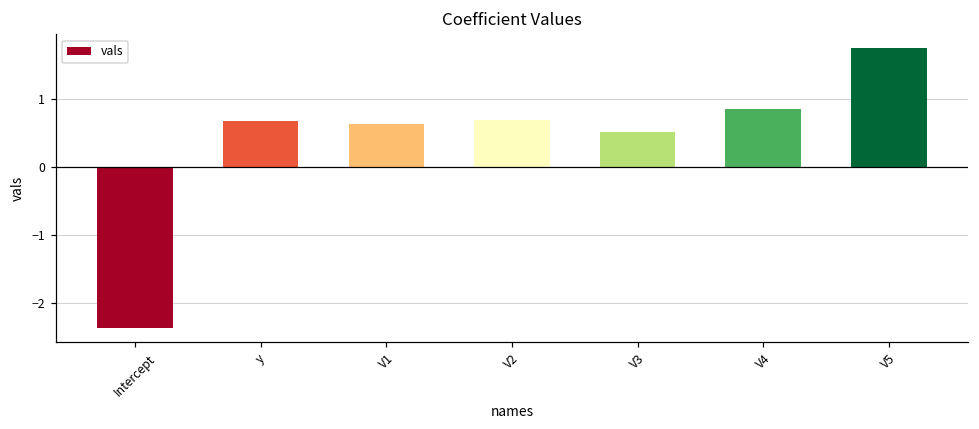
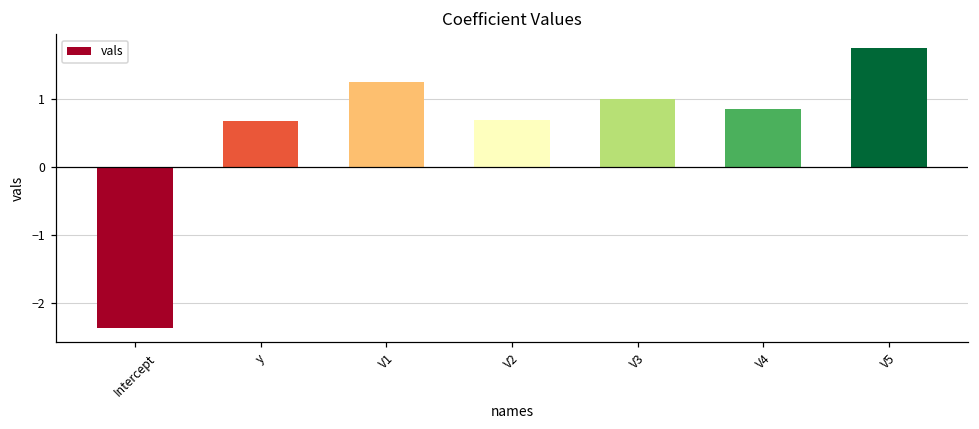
V1: 0.6 -> 1.3
V3: 0.5 -> 1.0
